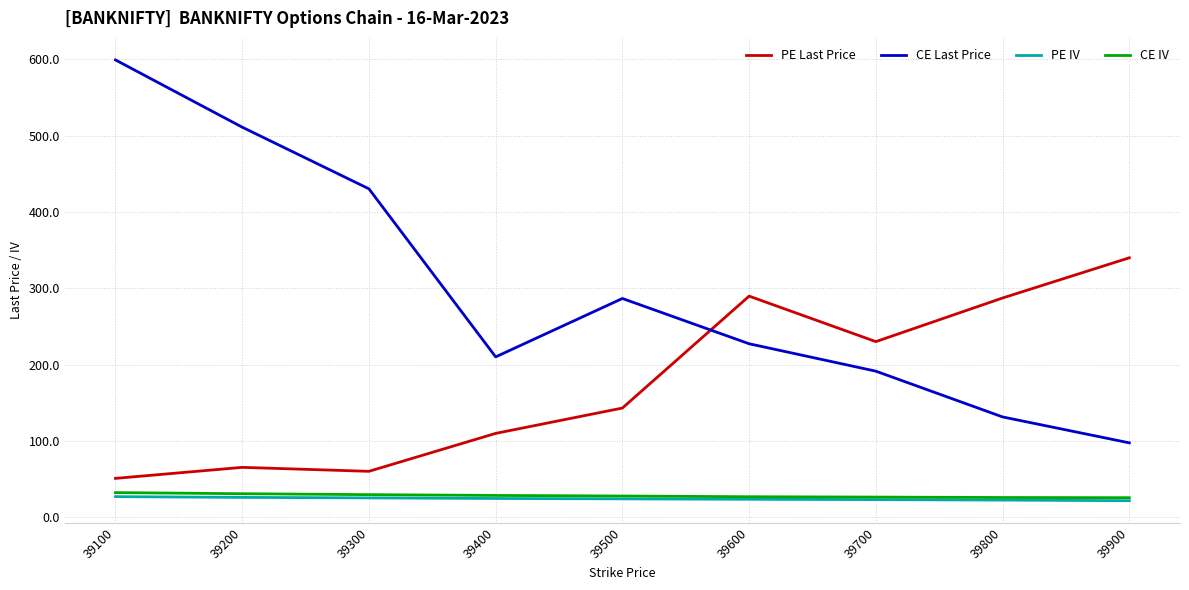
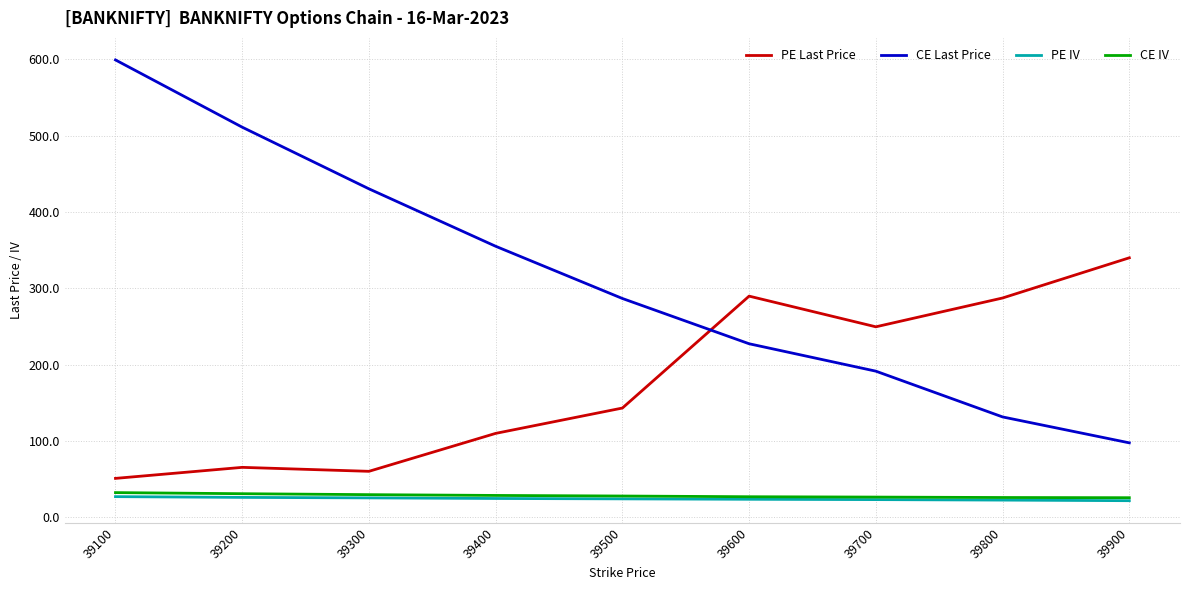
CE Last Price, 39400: 210 -> 360
PE Last Price, 39700: 230 -> 250
